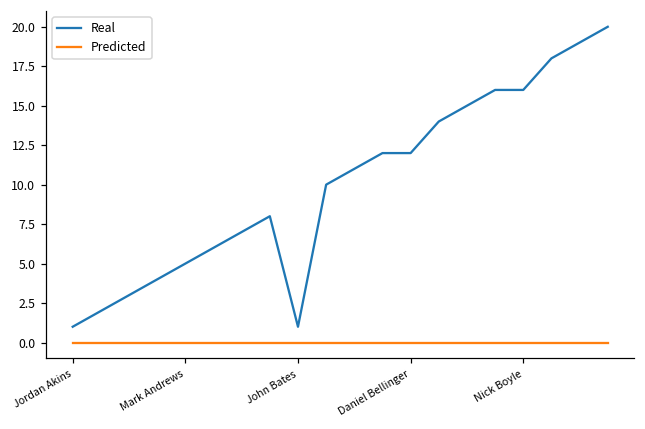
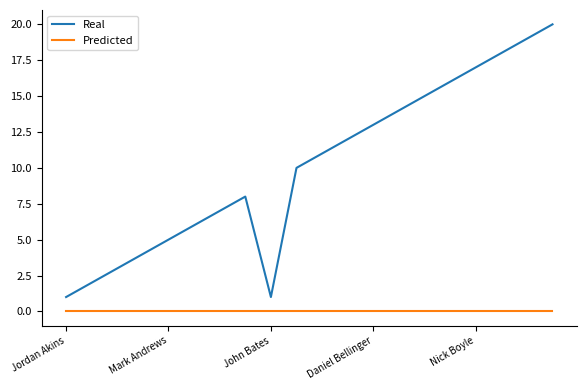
Real, Daniel Bellinger: 12 -> 13
Real, Nick Boyle: 16 -> 17
